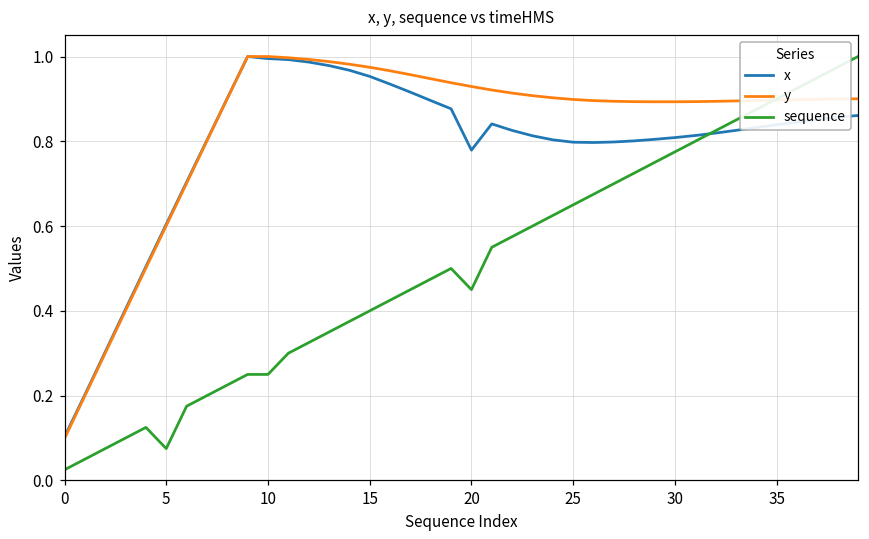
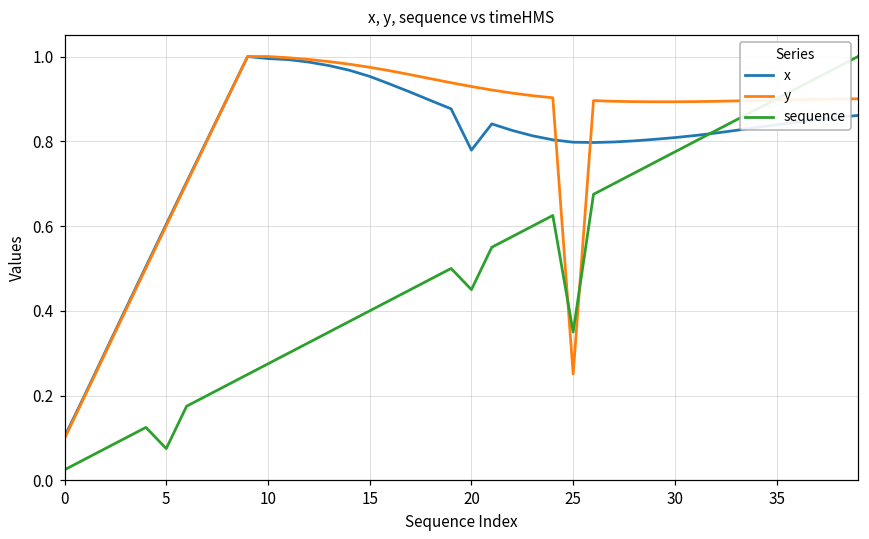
sequence, 10: 0.25 -> 0.28
y, 25: 0.90 -> 0.25
sequence, 25: 0.65 -> 0.35
